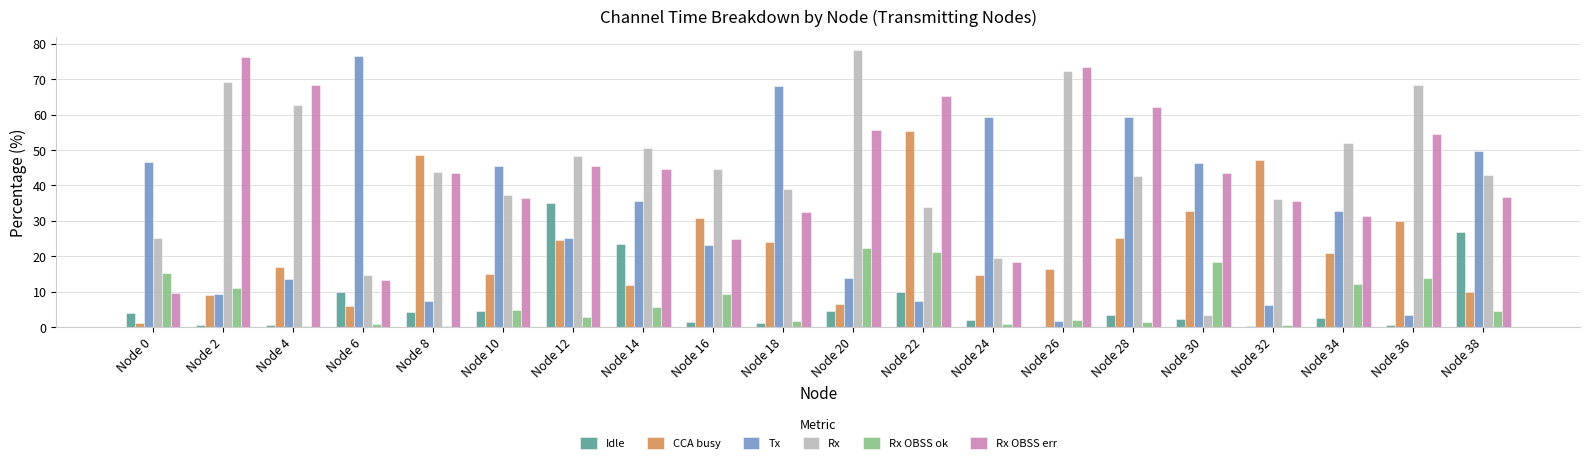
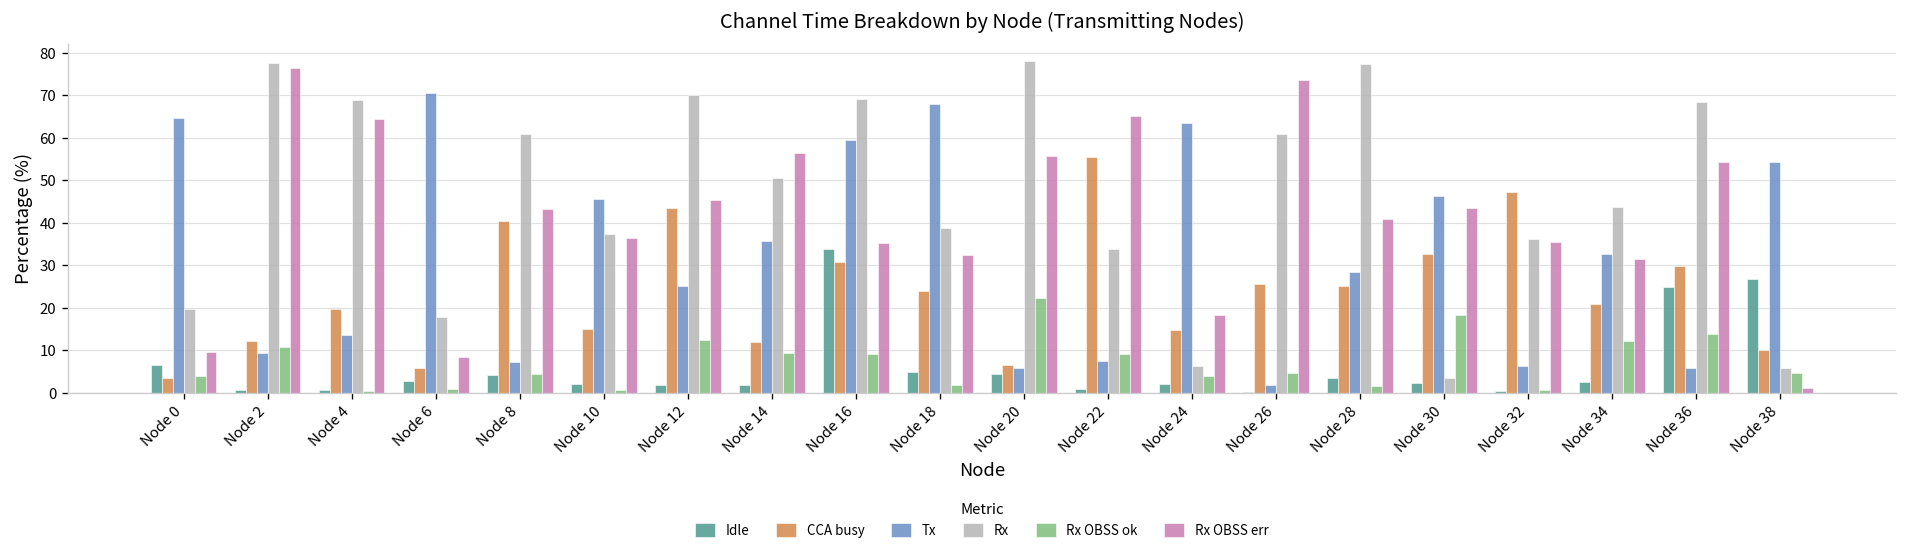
Idle, Node 0: 4 -> 7
CCA busy, Node 0: 1 -> 4
Tx, Node 0: 47 -> 65
Rx, Node 0: 25 -> 20
Rx OBSS ok, Node 0: 15 -> 4
CCA busy, Node 2: 9 -> 12
Rx, Node 2: 69 -> 78
CCA busy, Node 4: 17 -> 20
Rx, Node 4: 63 -> 69
Rx OBSS err, Node 4: 68 -> 64
Idle, Node 6: 10 -> 3
Tx, Node 6: 77 -> 70
Rx, Node 6: 15 -> 18
Rx OBSS err, Node 6: 13 -> 8
CCA busy, Node 8: 49 -> 41
Rx, Node 8: 44 -> 61
Rx OBSS ok, Node 8: 0 -> 5
Idle, Node 10: 5 -> 2
Rx OBSS ok, Node 10: 5 -> 1
Idle, Node 12: 35 -> 2
CCA busy, Node 12: 25 -> 44
Rx, Node 12: 48 -> 70
Rx OBSS ok, Node 12: 3 -> 12
Idle, Node 14: 24 -> 2
Rx OBSS ok, Node 14: 6 -> 9
Rx OBSS err, Node 14: 45 -> 56
Idle, Node 16: 2 -> 34
Tx, Node 16: 23 -> 59
Rx, Node 16: 45 -> 69
Rx OBSS err, Node 16: 25 -> 35
Idle, Node 18: 1 -> 5
Tx, Node 20: 14 -> 6
Idle, Node 22: 10 -> 1
Rx OBSS ok, Node 22: 21 -> 9
Tx, Node 24: 59 -> 64
Rx, Node 24: 19 -> 6
Rx OBSS ok, Node 24: 1 -> 4
CCA busy, Node 26: 16 -> 26
Rx, Node 26: 72 -> 61
Rx OBSS ok, Node 26: 2 -> 5
Tx, Node 28: 59 -> 29
Rx, Node 28: 43 -> 77
Rx OBSS err, Node 28: 62 -> 41
Rx, Node 34: 52 -> 44
Idle, Node 36: 1 -> 25
Tx, Node 36: 4 -> 6
Tx, Node 38: 50 -> 54
Rx, Node 38: 43 -> 6
Rx OBSS err, Node 38: 37 -> 1
